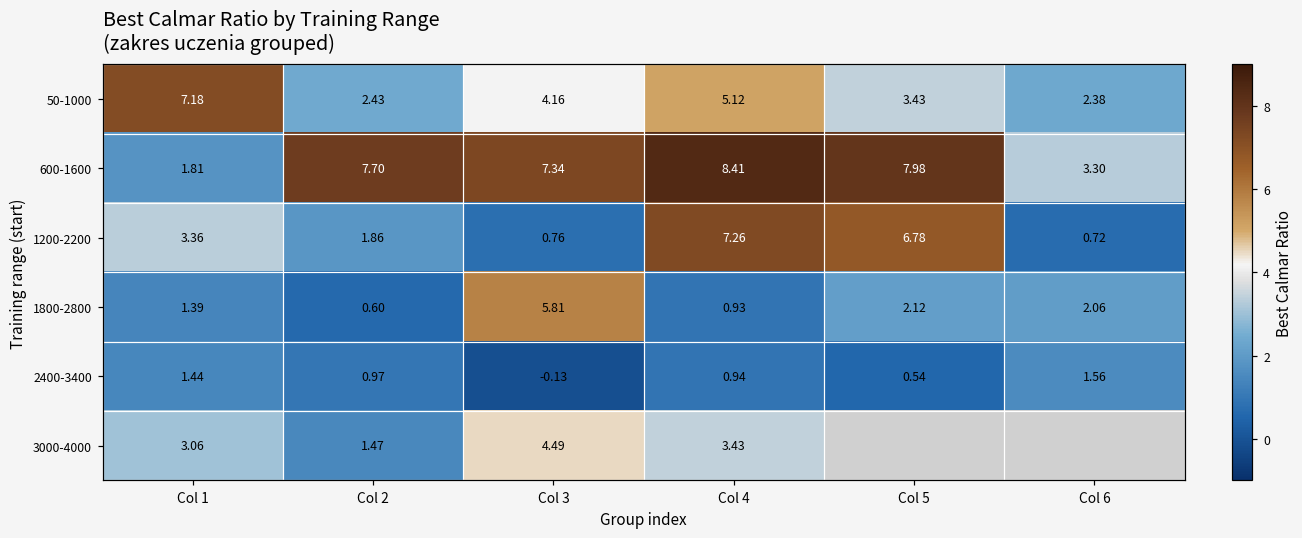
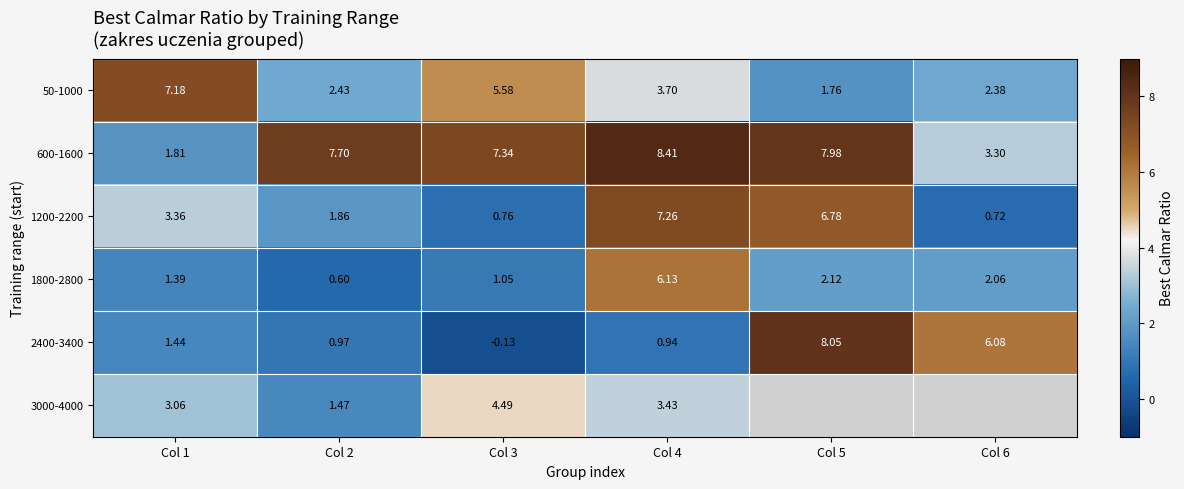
50-1000, Col 3: 4.16 -> 5.58
50-1000, Col 4: 5.12 -> 3.70
50-1000, Col 5: 3.43 -> 1.76
1800-2800, Col 3: 5.81 -> 1.05
1800-2800, Col 4: 0.93 -> 6.13
2400-3400, Col 5: 0.54 -> 8.05
2400-3400, Col 6: 1.56 -> 6.08
